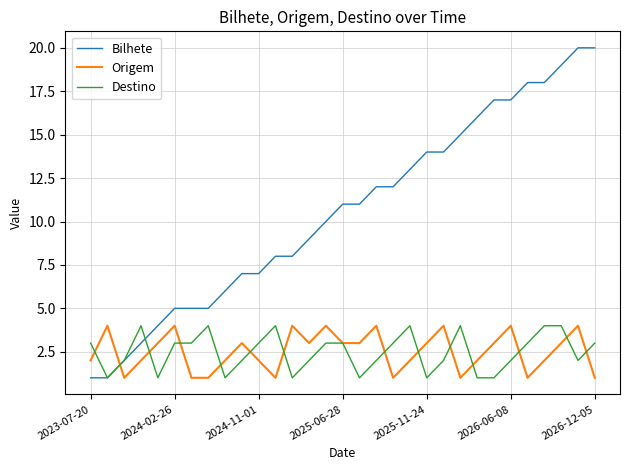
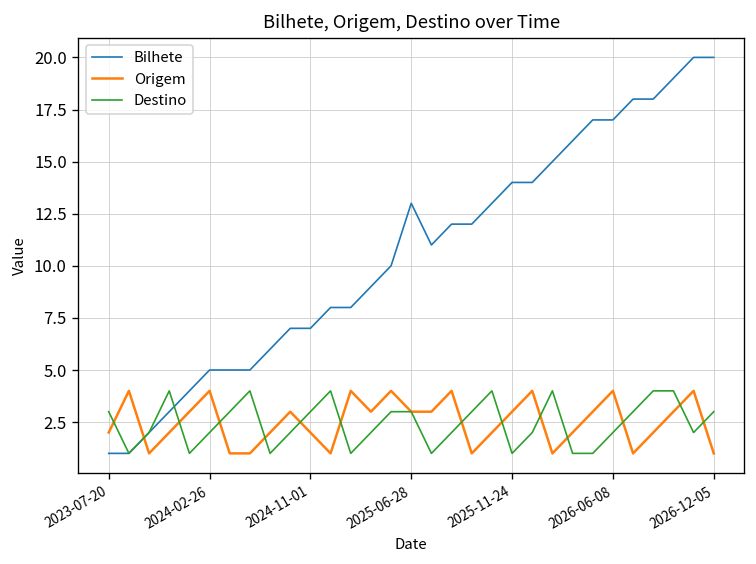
Destino, 2024-02-26: 3 -> 2
Bilhete, 2025-06-28: 11 -> 13
